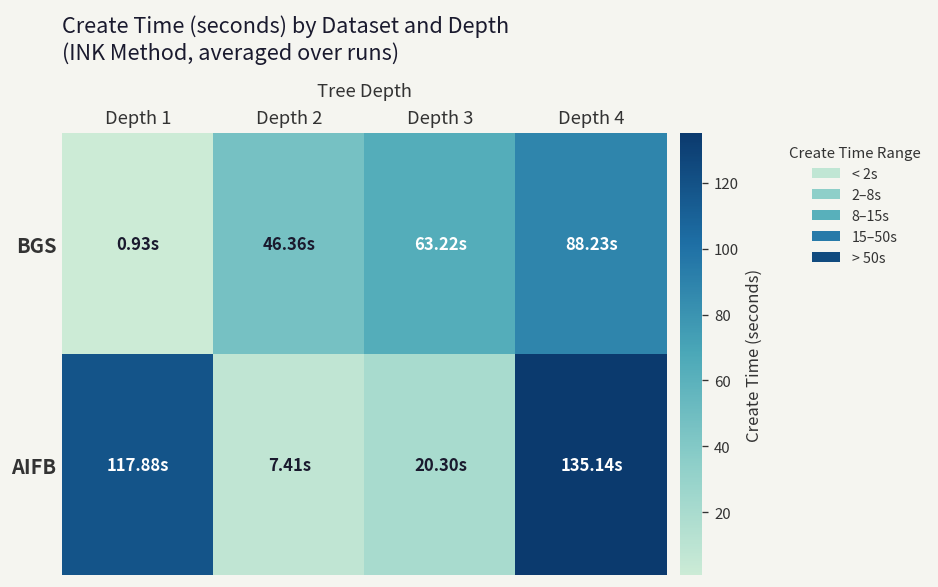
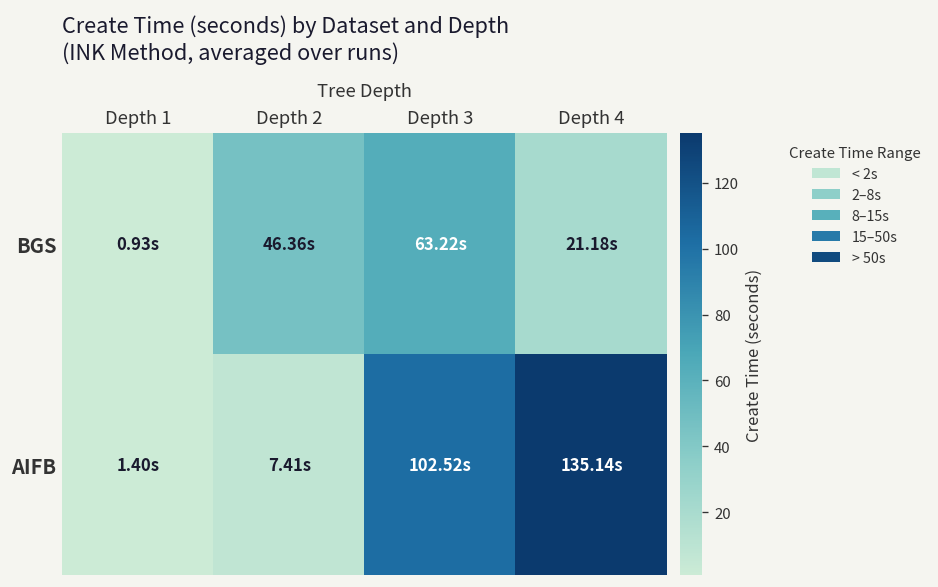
BGS, Depth 4: 88.23s -> 21.18s
AIFB, Depth 1: 117.88s -> 1.40s
AIFB, Depth 3: 20.30s -> 102.52s
